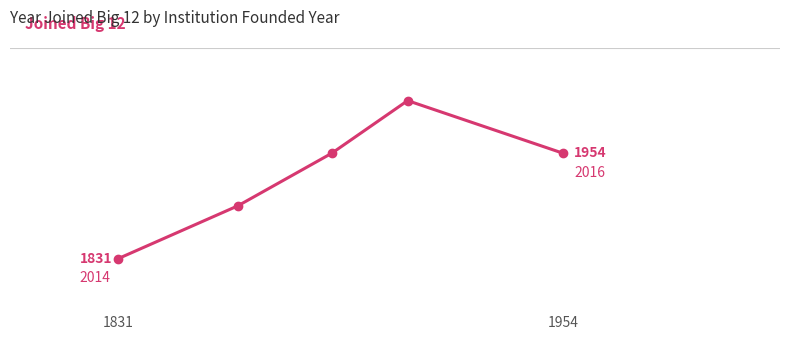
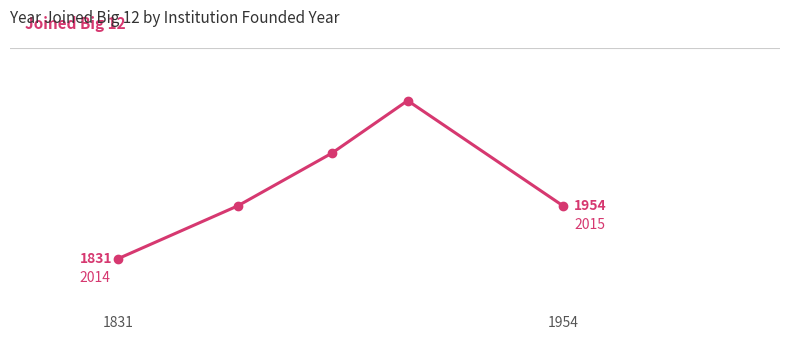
1954: 2016 -> 2015
